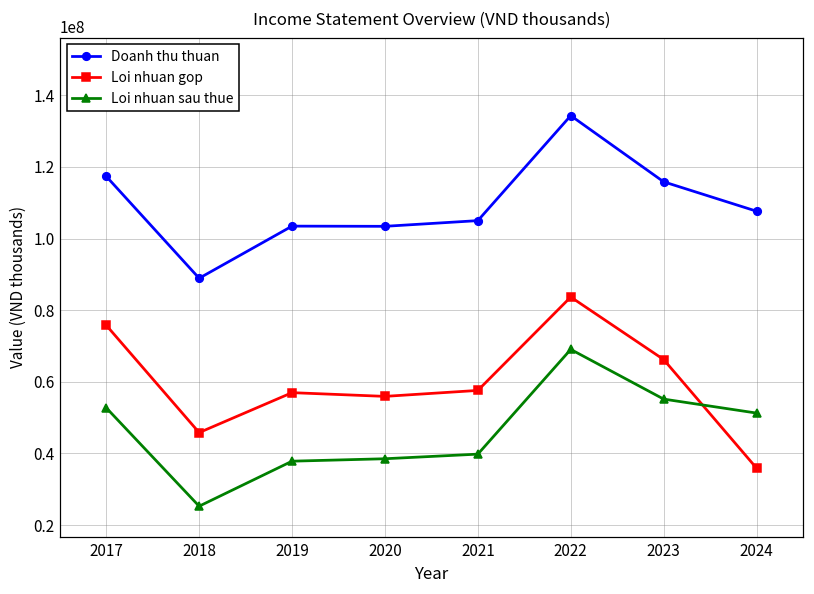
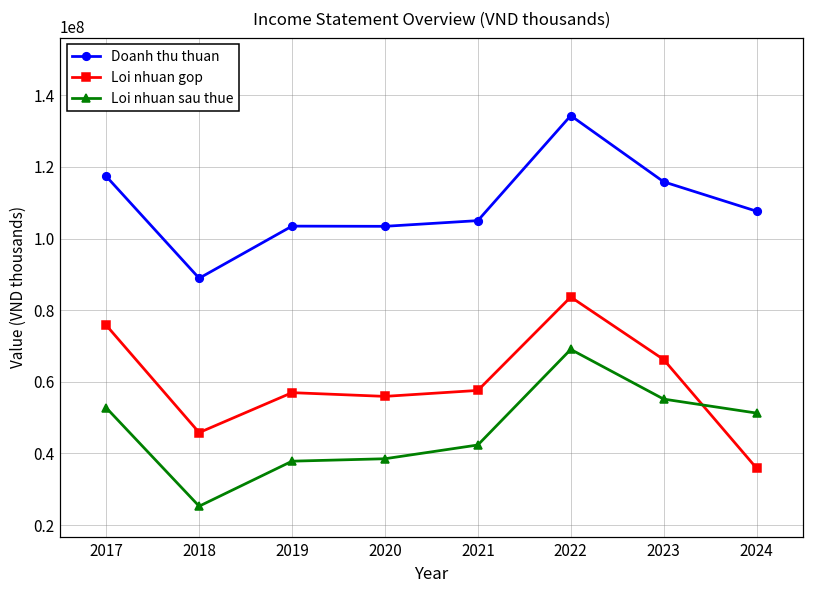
Loi nhuan sau thue, 2021: 40000000 -> 42000000
